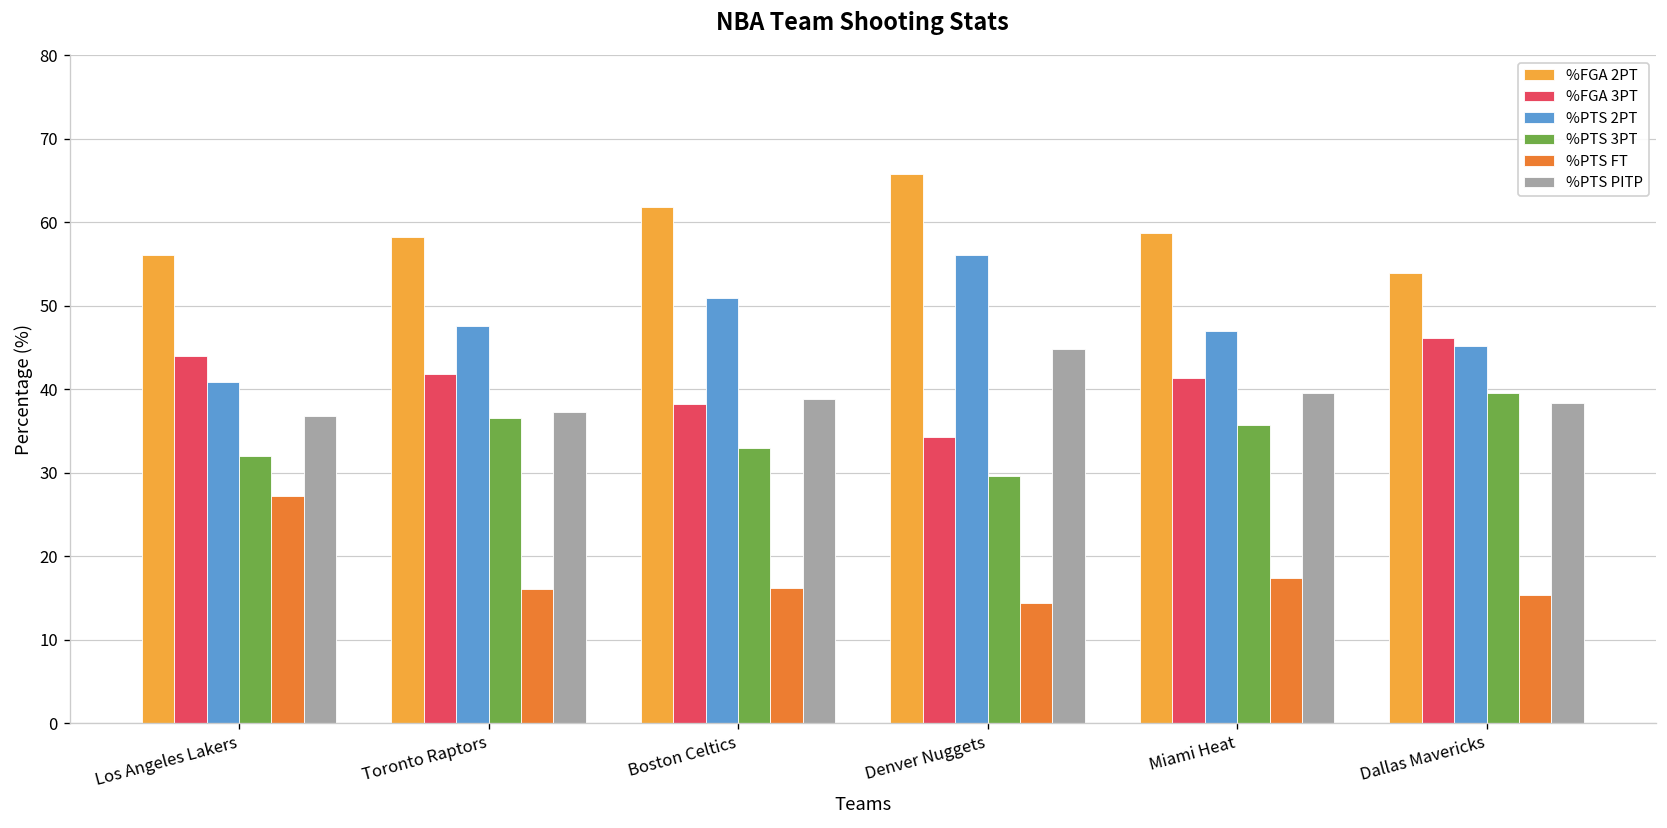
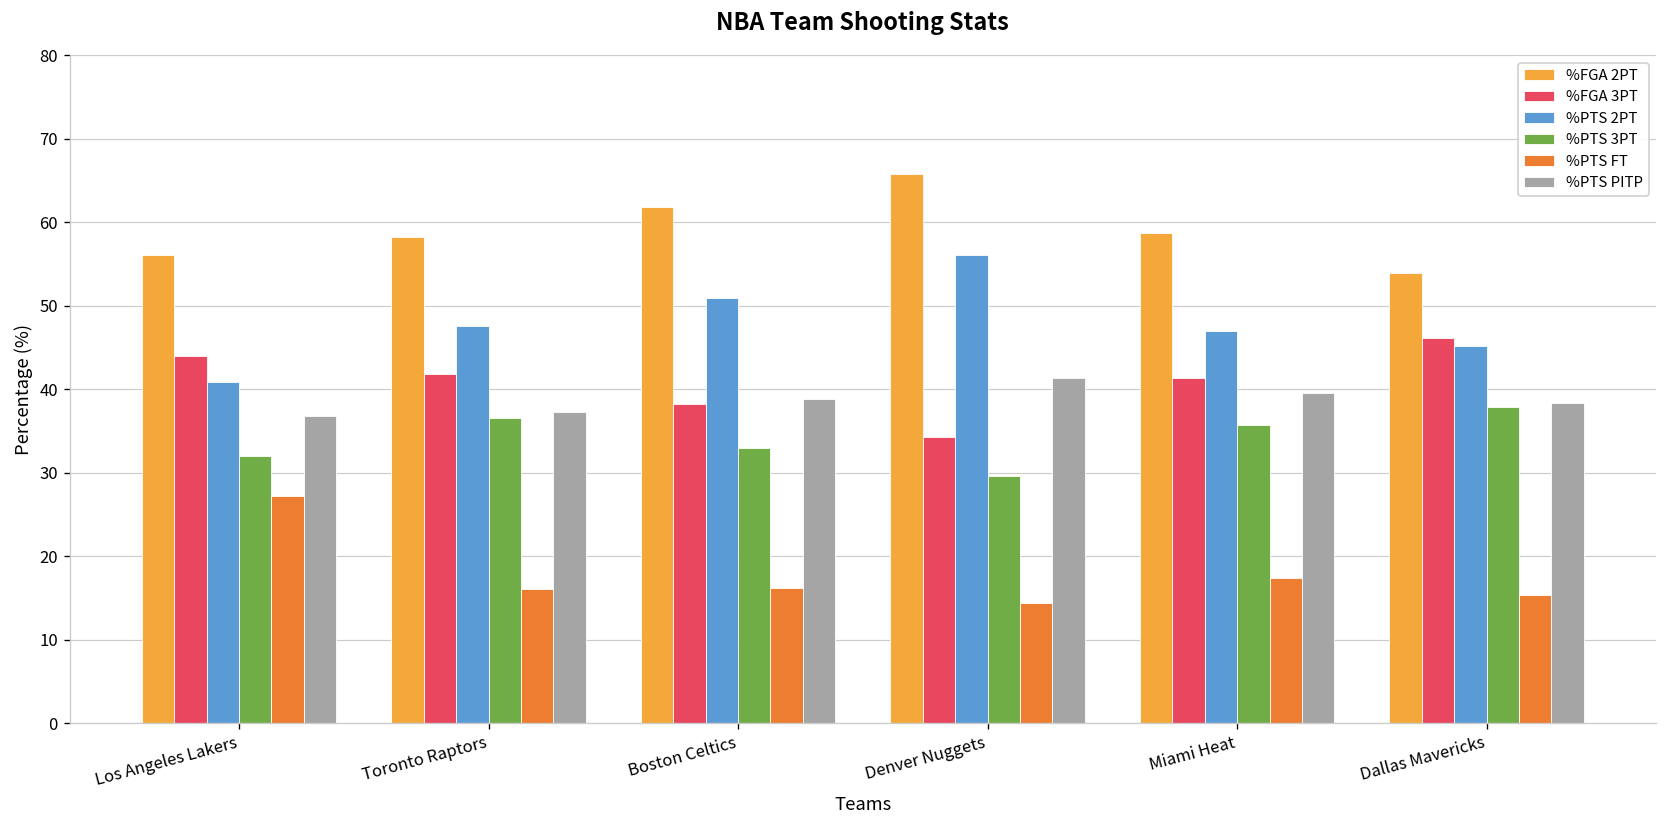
%PTS PITP, Denver Nuggets: 45 -> 41
%PTS 3PT, Dallas Mavericks: 40 -> 38
